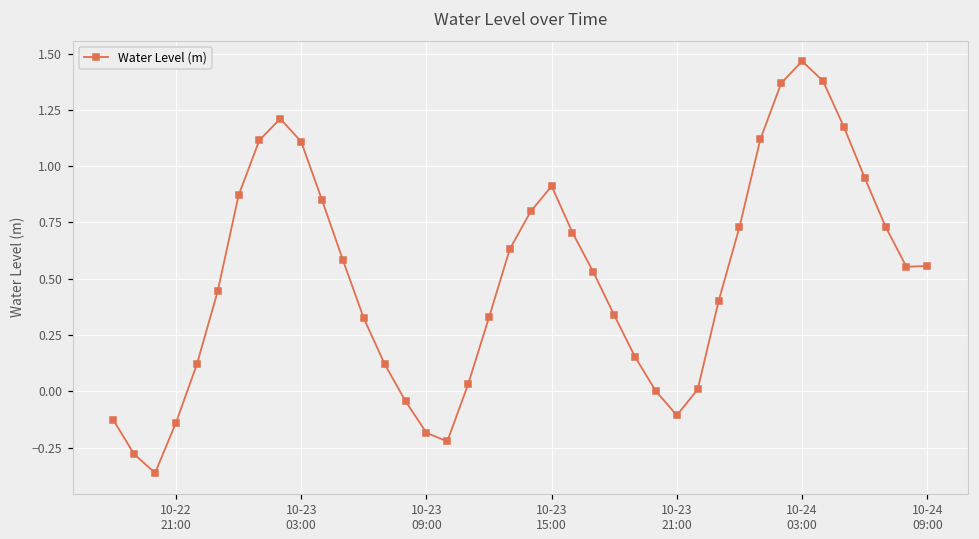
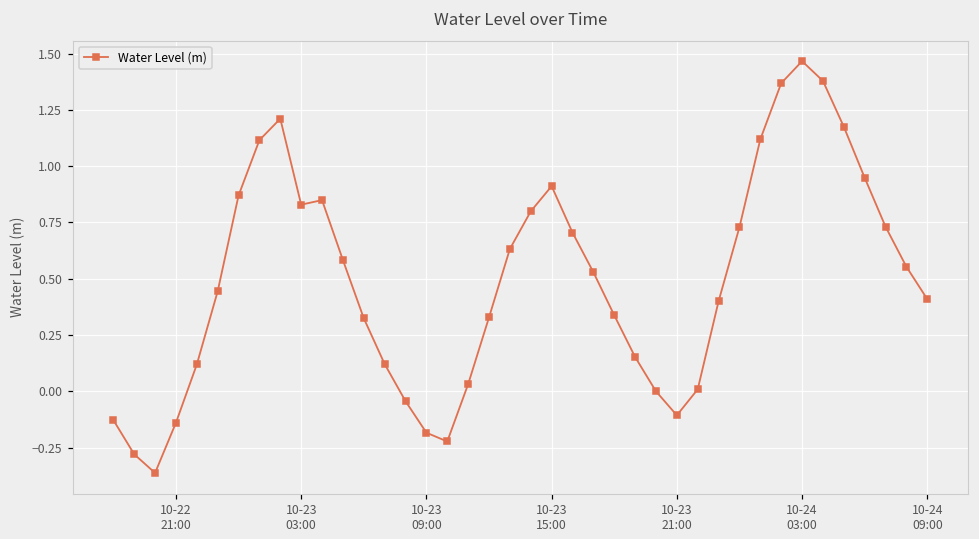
10-23 03:00: 1.11 -> 0.83
10-24 09:00: 0.56 -> 0.41
